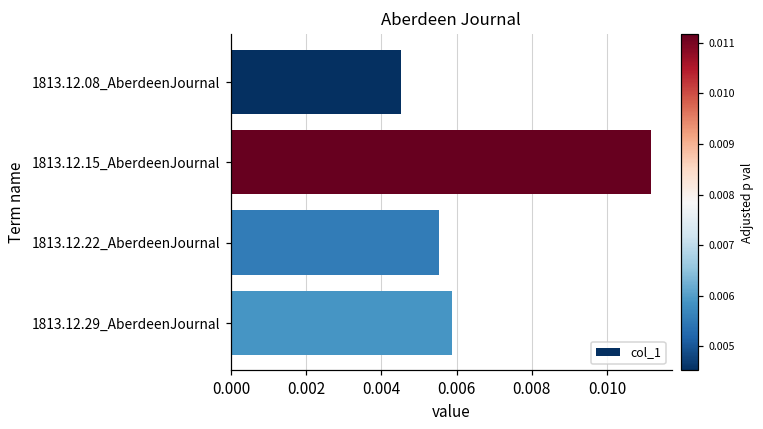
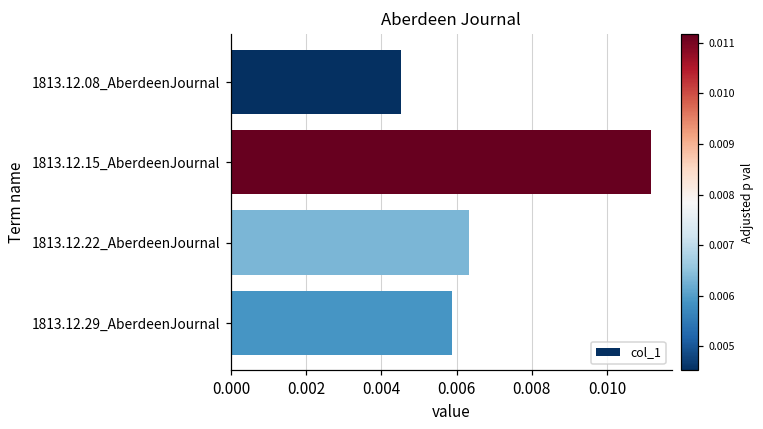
1813.12.22_AberdeenJournal: 0.0055 -> 0.0063
